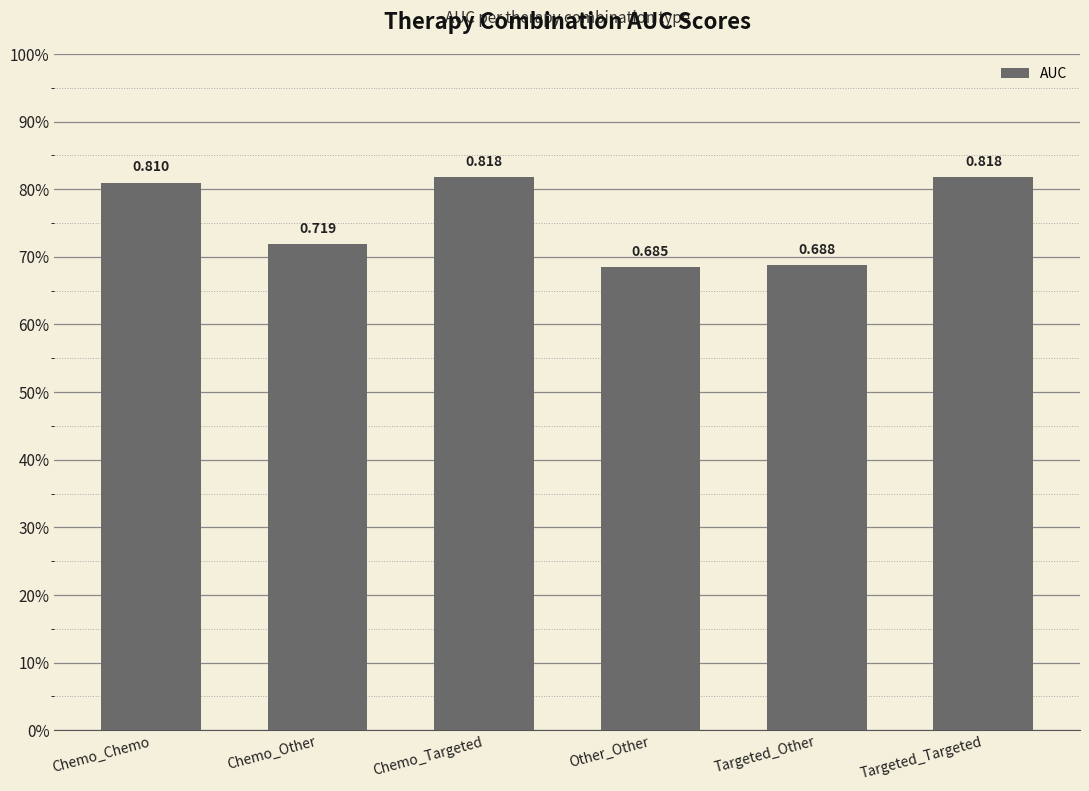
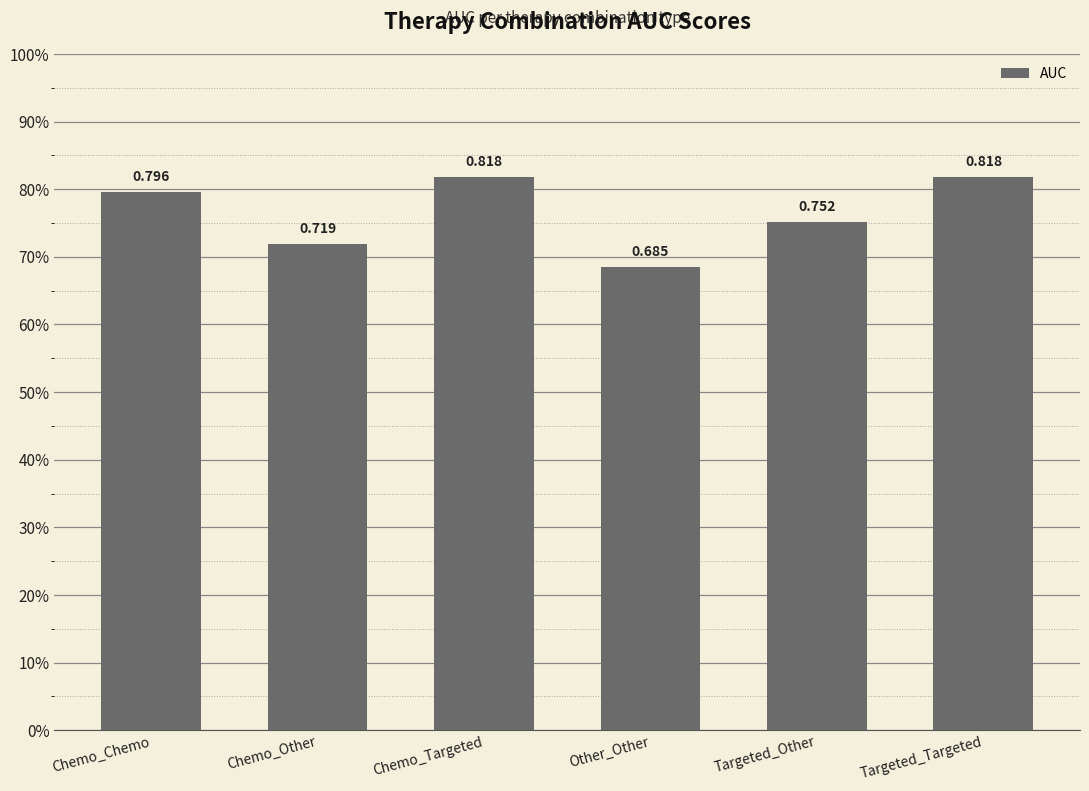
Chemo_Chemo: 0.810 -> 0.796
Targeted_Other: 0.688 -> 0.752
